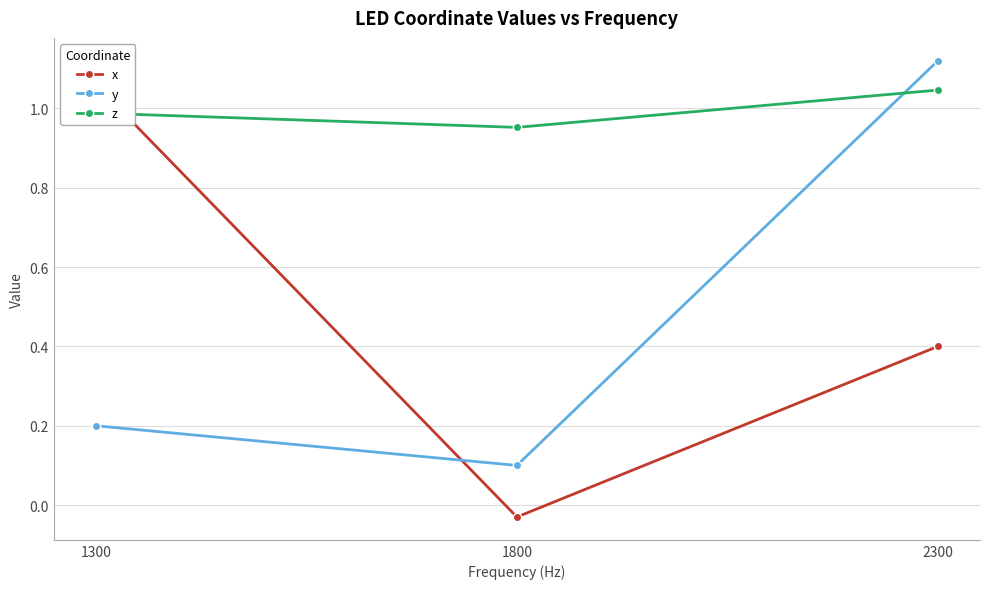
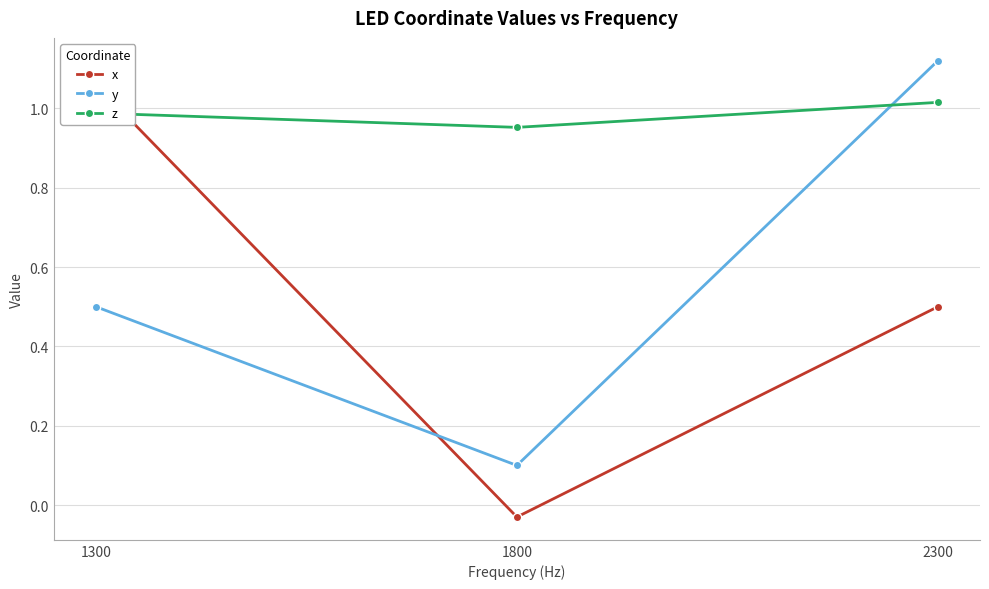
y, 1300: 0.2 -> 0.5
x, 2300: 0.4 -> 0.5
z, 2300: 1.05 -> 1.02
